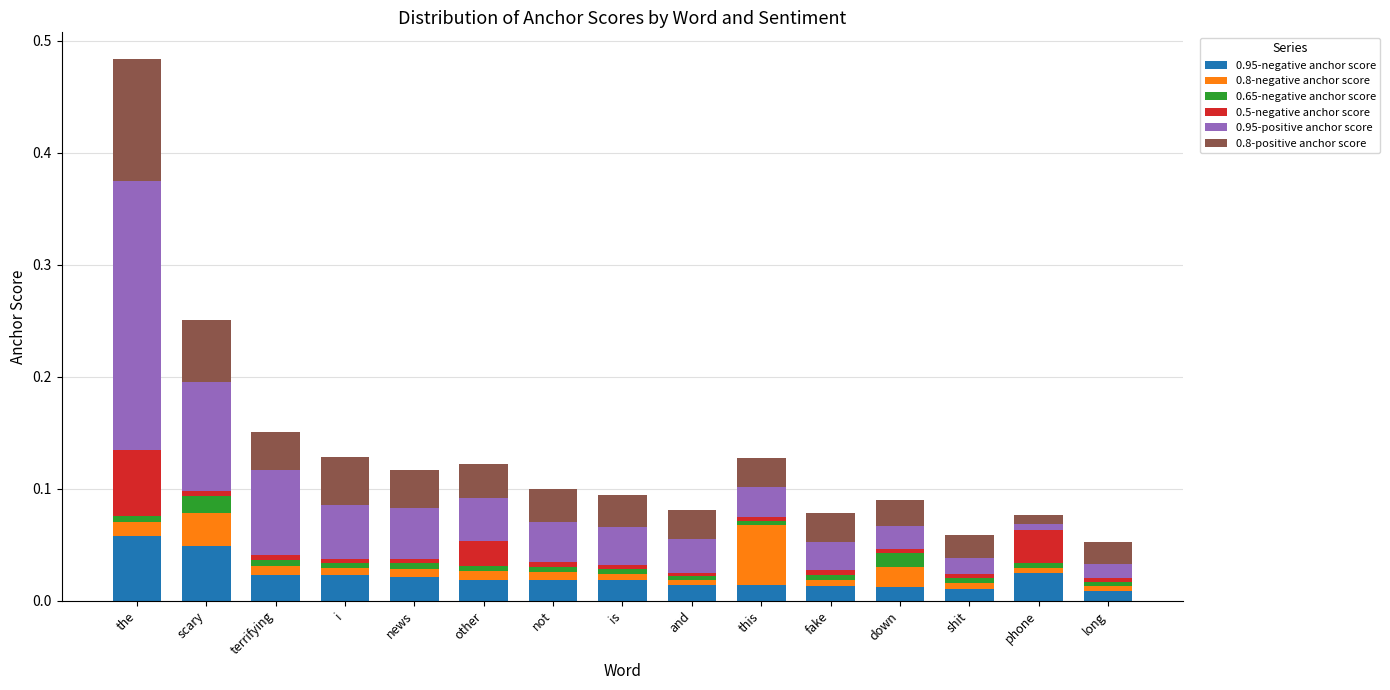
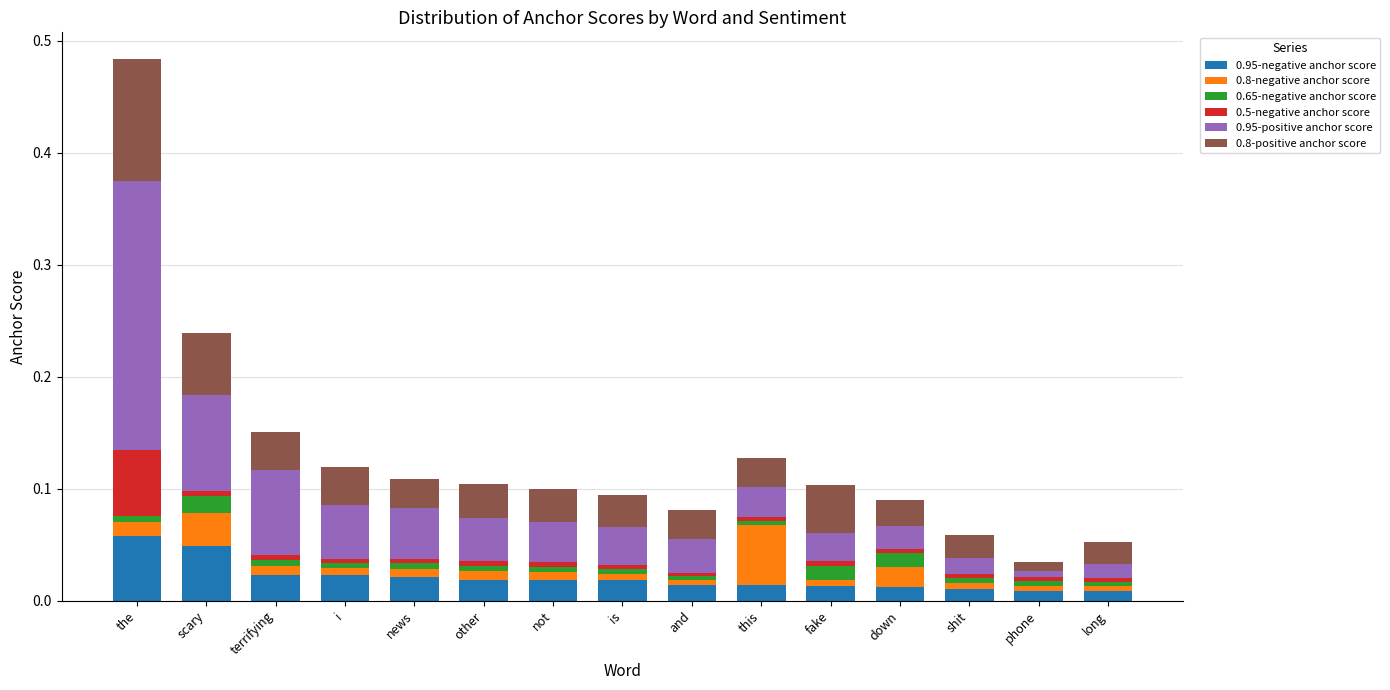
0.95-positive anchor score, scary: 0.098 -> 0.086
0.8-positive anchor score, i: 0.043 -> 0.034
0.8-positive anchor score, news: 0.034 -> 0.026
0.5-negative anchor score, other: 0.022 -> 0.004
0.65-negative anchor score, fake: 0.004 -> 0.012
0.8-positive anchor score, fake: 0.025 -> 0.042
0.95-negative anchor score, phone: 0.025 -> 0.009
0.5-negative anchor score, phone: 0.030 -> 0.004
